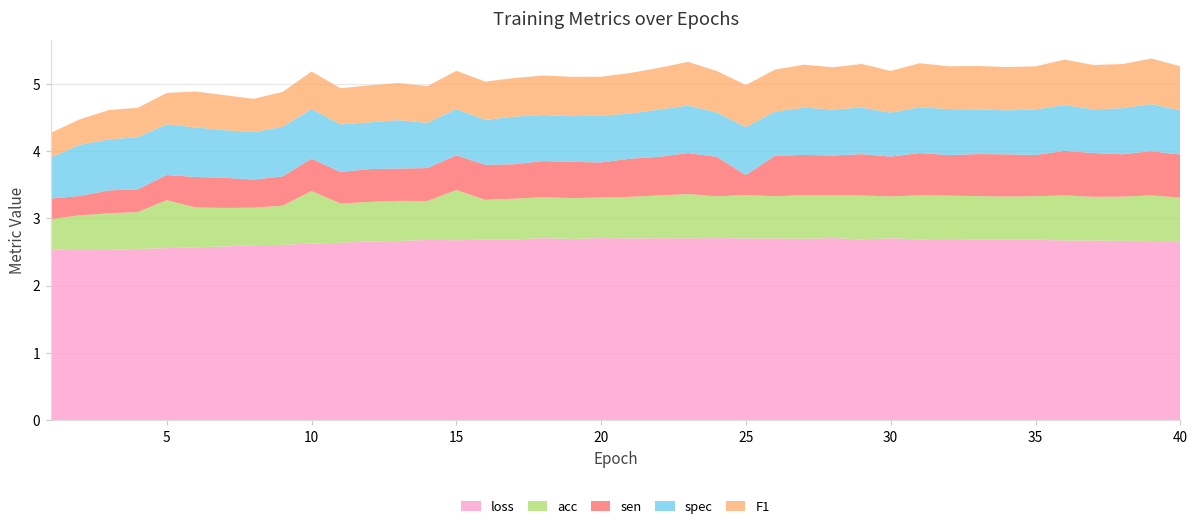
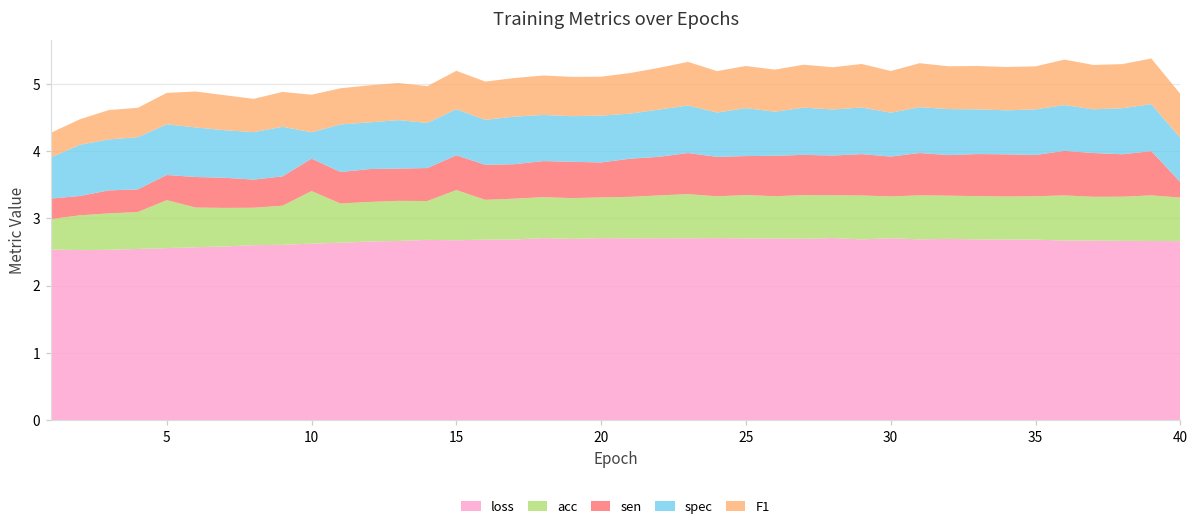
spec, 10: 0.7 -> 0.4
sen, 25: 0.3 -> 0.6
sen, 40: 0.6 -> 0.2
